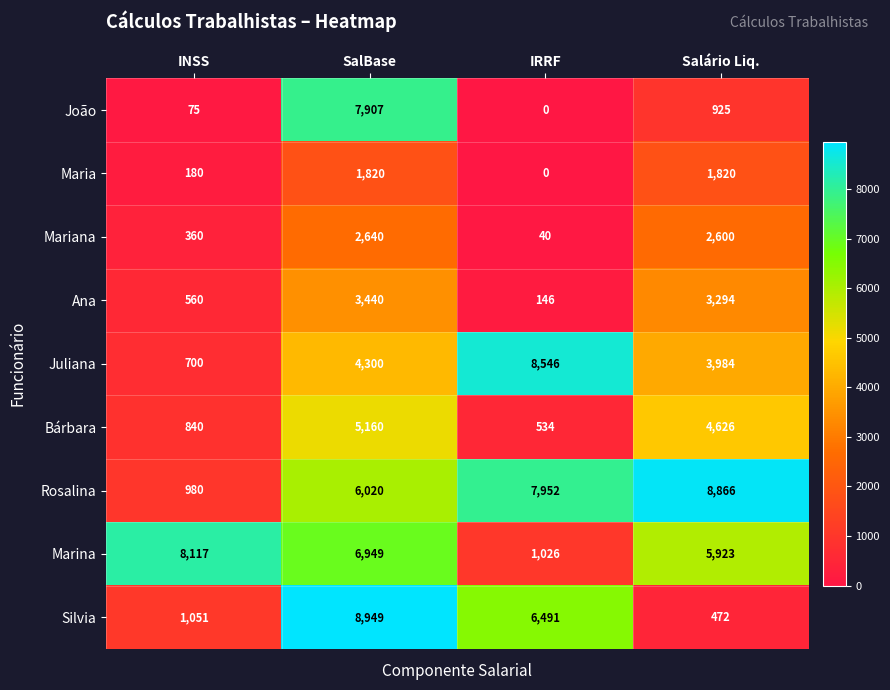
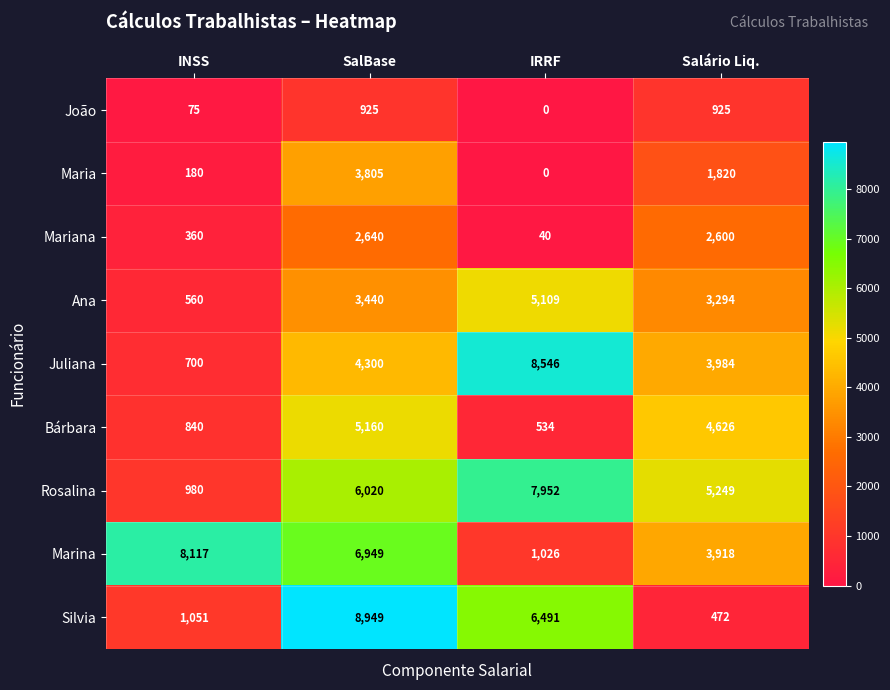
João, SalBase: 7,907 -> 925
Maria, SalBase: 1,820 -> 3,805
Ana, IRRF: 146 -> 5,109
Rosalina, Salário Liq.: 8,866 -> 5,249
Marina, Salário Liq.: 5,923 -> 3,918
